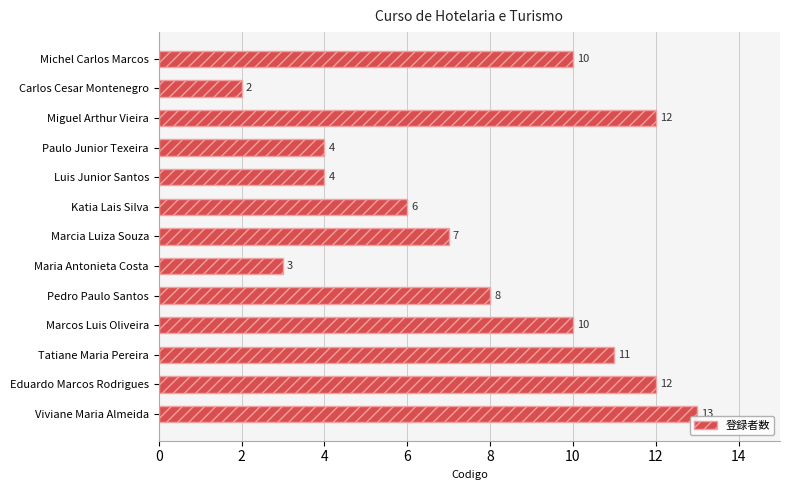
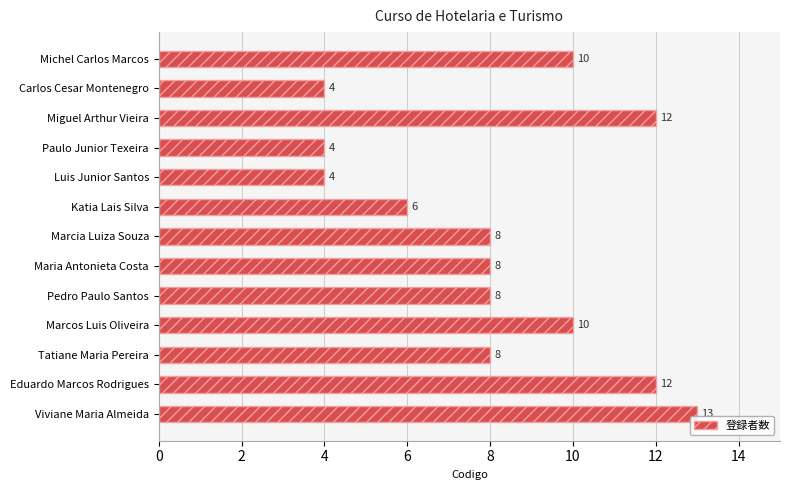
Carlos Cesar Montenegro: 2 -> 4
Marcia Luiza Souza: 7 -> 8
Maria Antonieta Costa: 3 -> 8
Tatiane Maria Pereira: 11 -> 8
